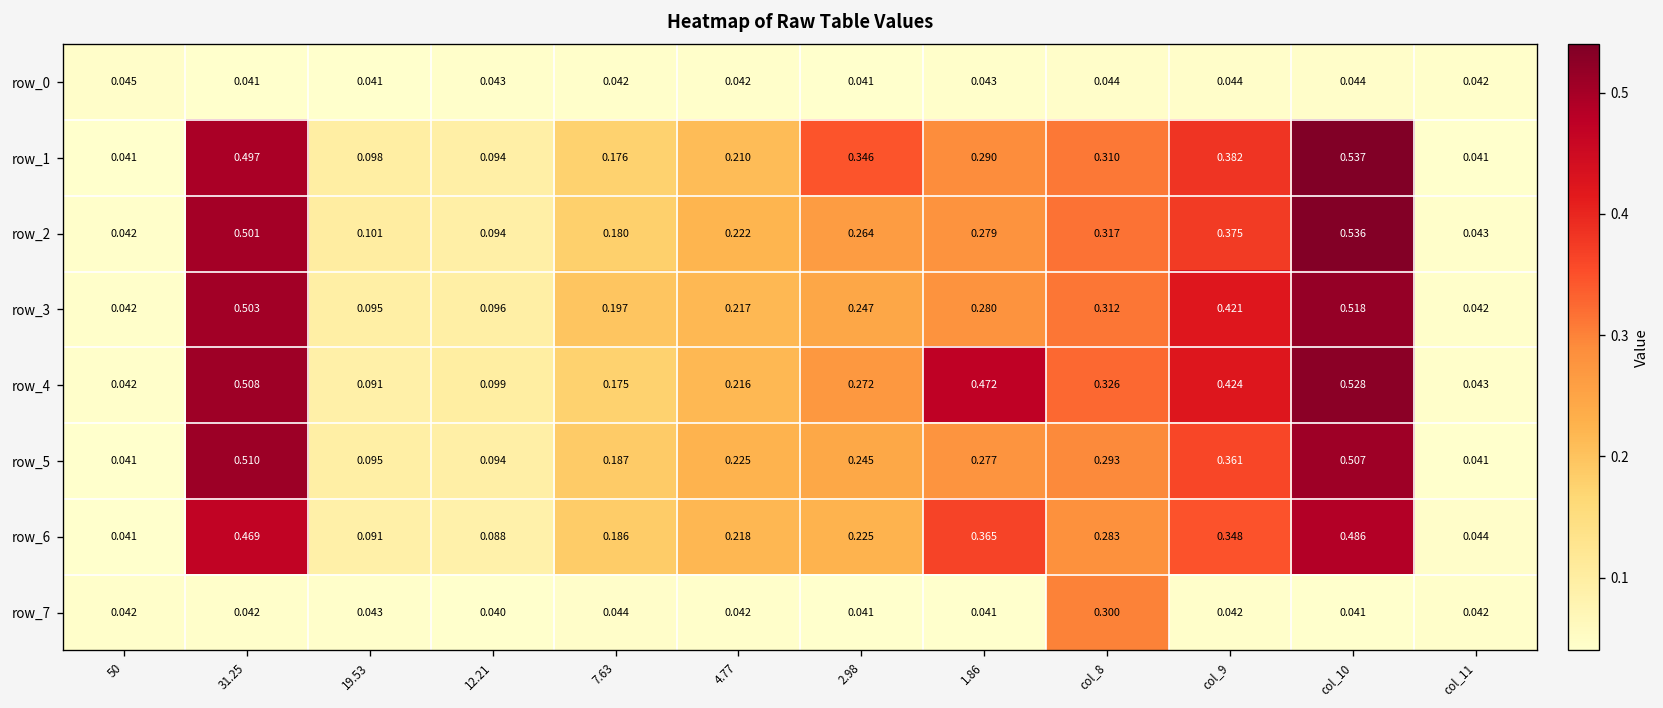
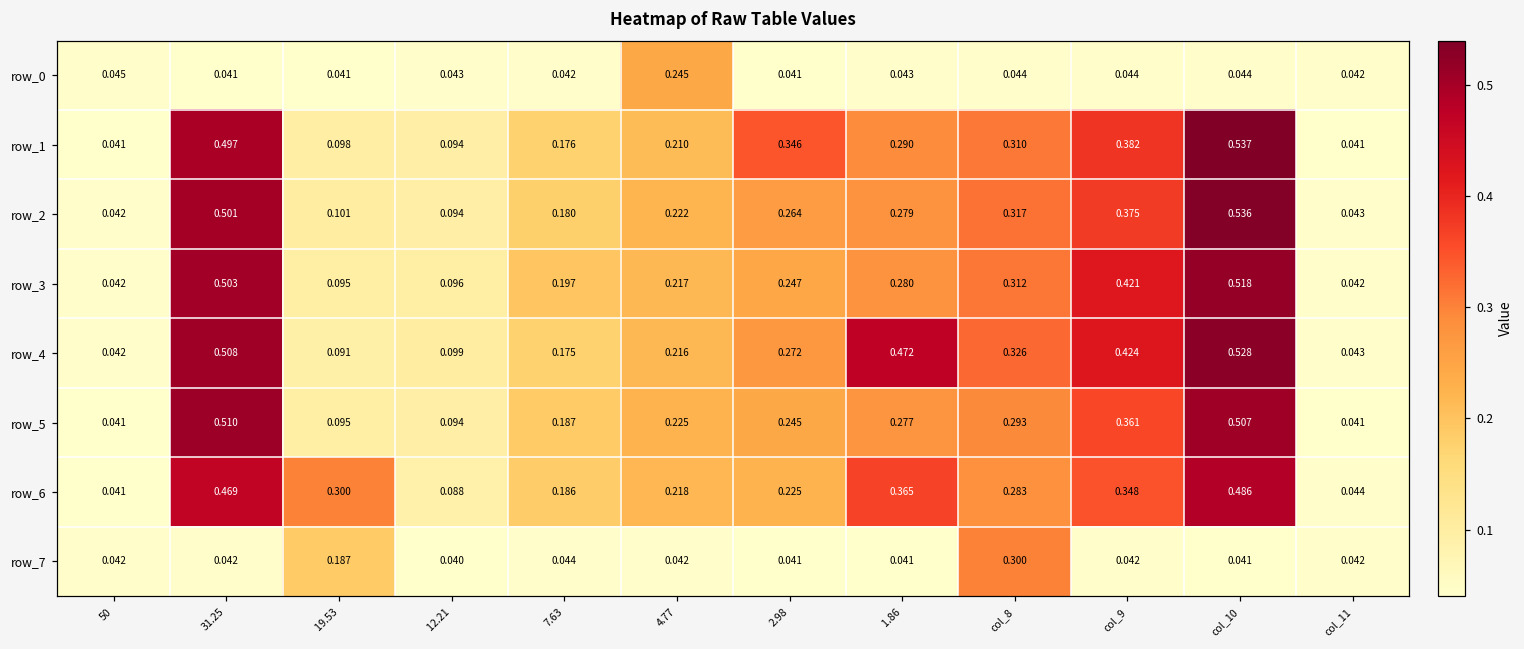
row_0, 4.77: 0.042 -> 0.245
row_6, 19.53: 0.091 -> 0.300
row_7, 19.53: 0.043 -> 0.187
